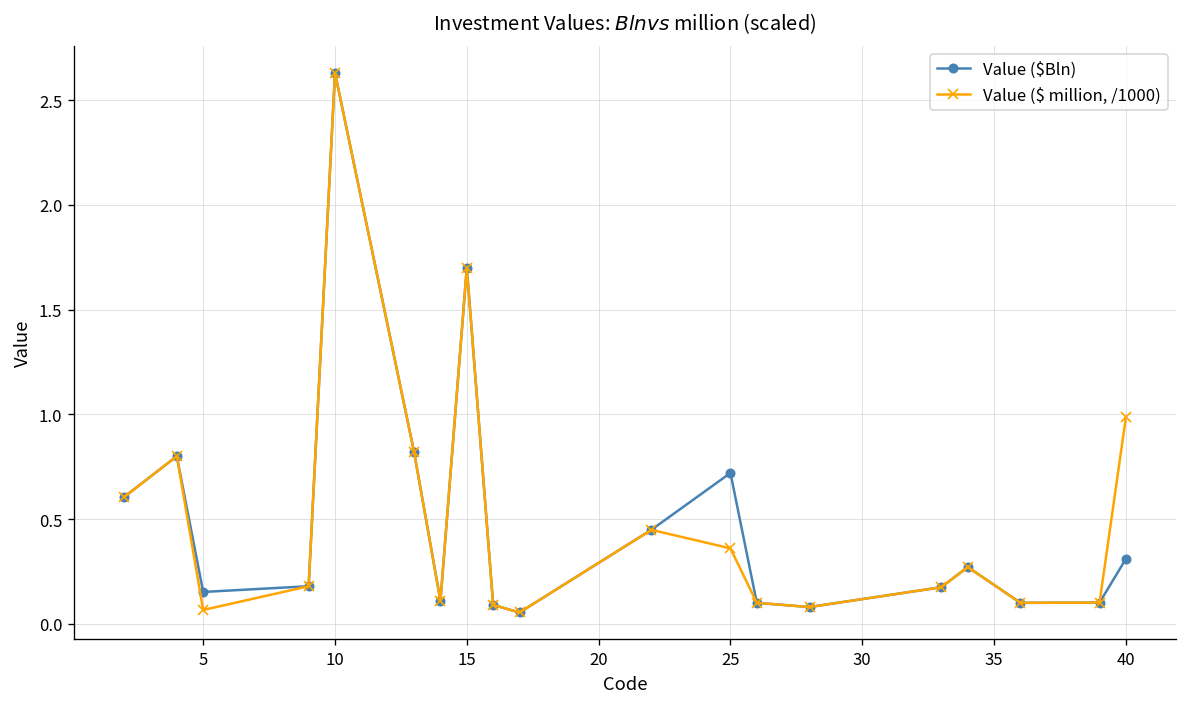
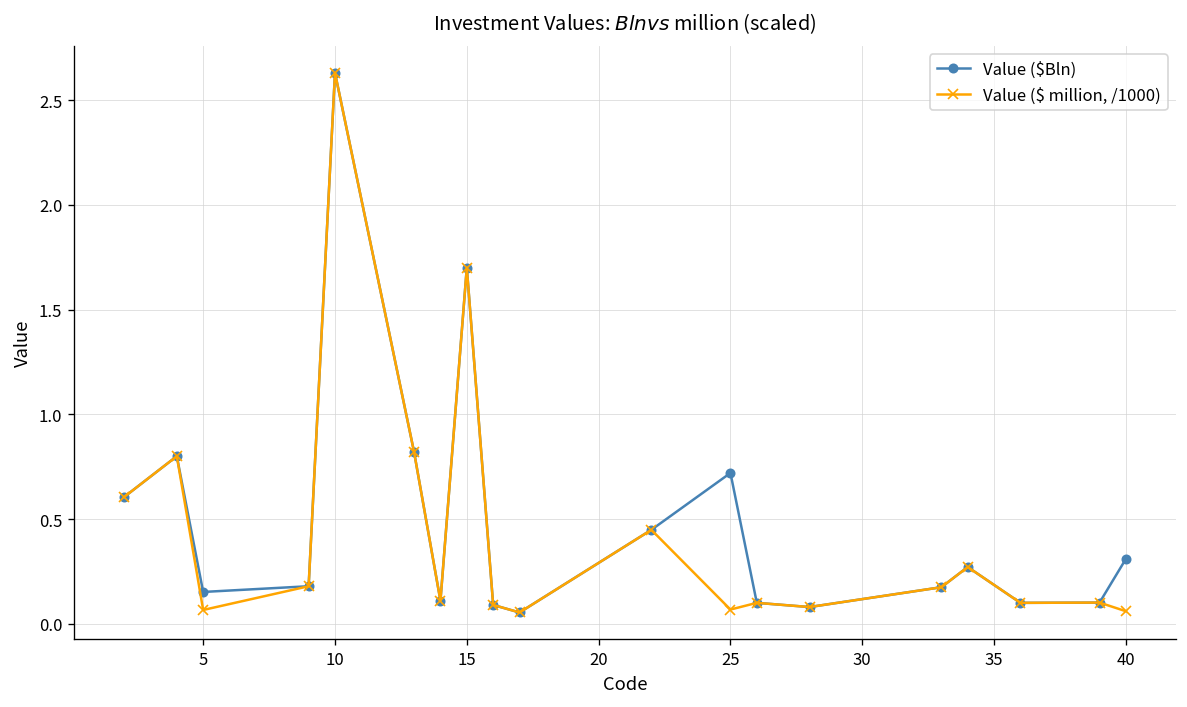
Value ($ million, /1000), 25: 0.36 -> 0.07
Value ($ million, /1000), 40: 0.99 -> 0.06
